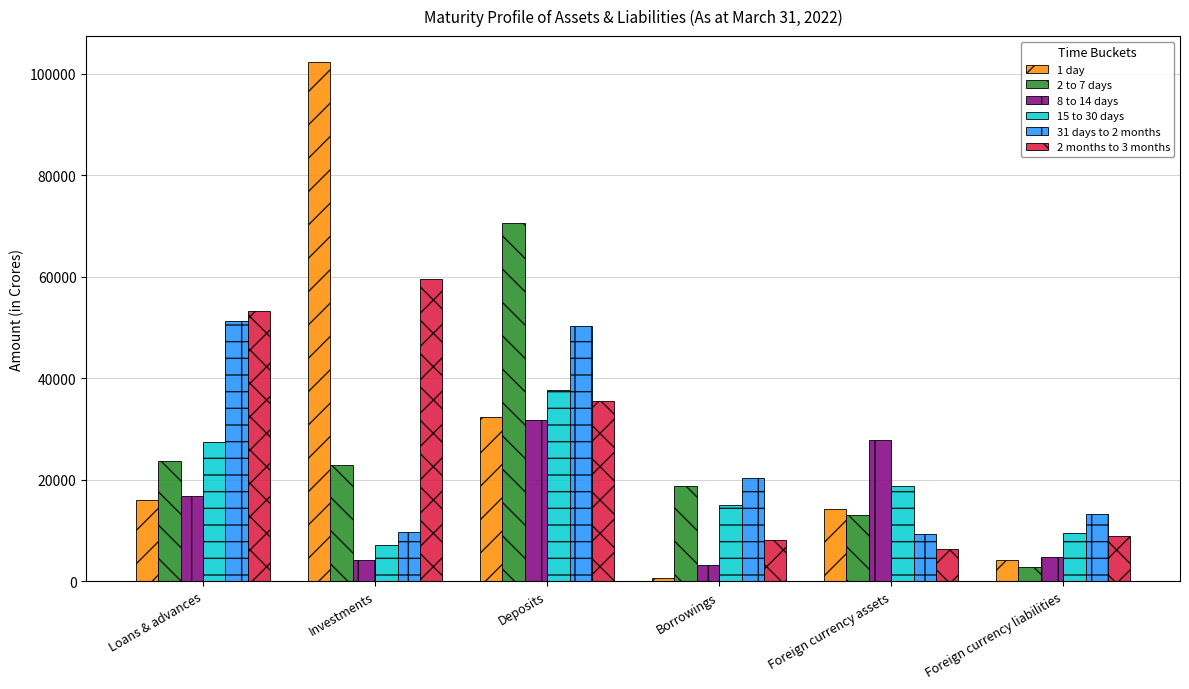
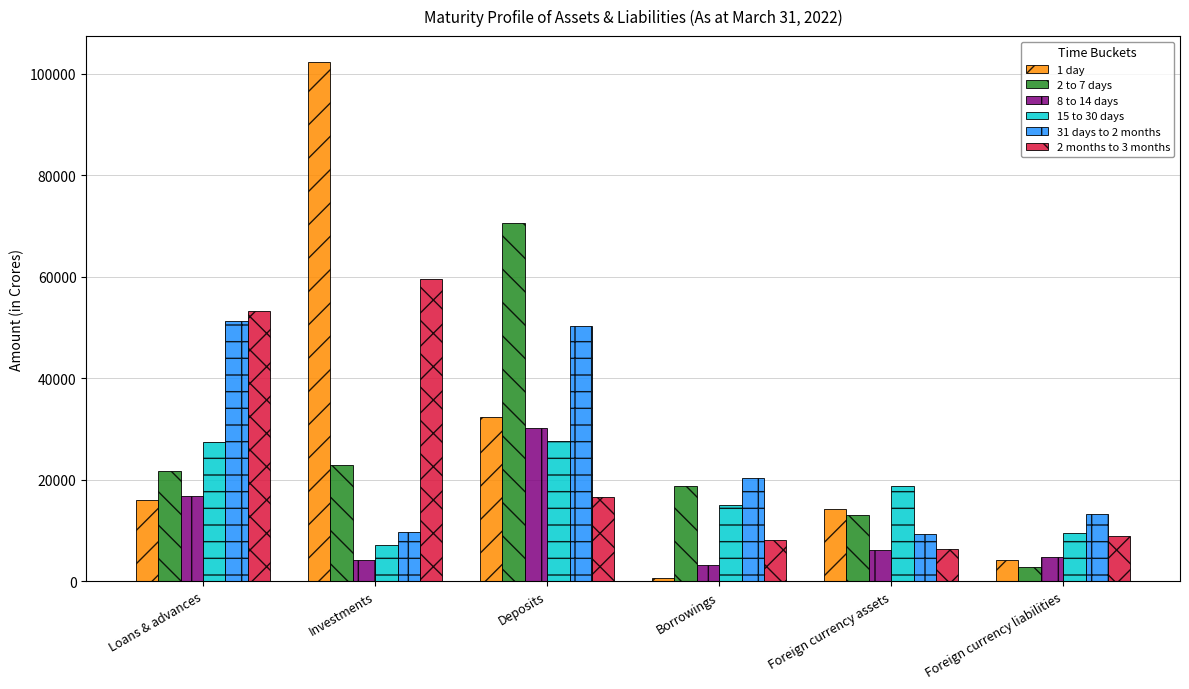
2 to 7 days, Loans & advances: 24000 -> 22000
8 to 14 days, Deposits: 32000 -> 30000
15 to 30 days, Deposits: 38000 -> 28000
2 months to 3 months, Deposits: 36000 -> 17000
8 to 14 days, Foreign currency assets: 28000 -> 6000
